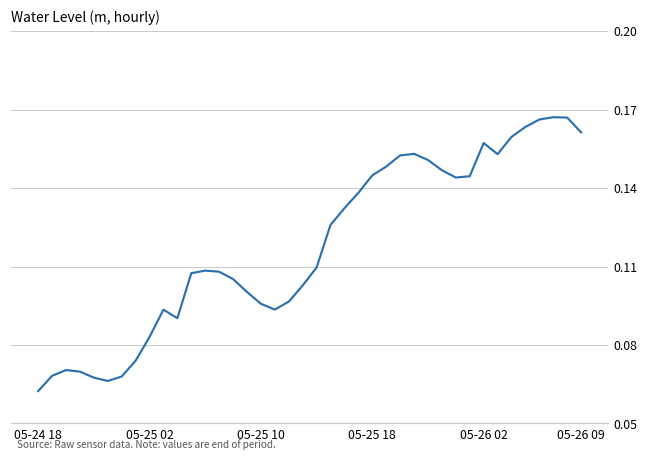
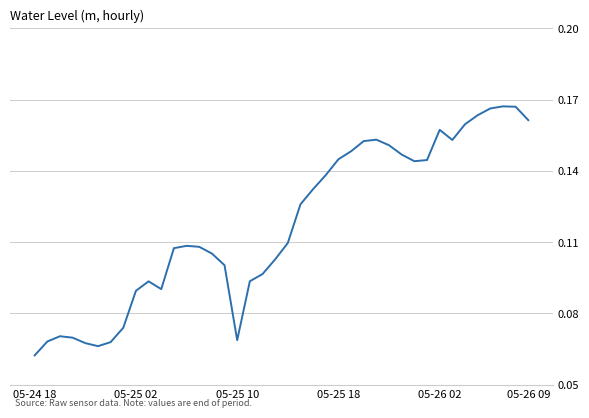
05-25 02: 0.083 -> 0.090
05-25 10: 0.096 -> 0.069
